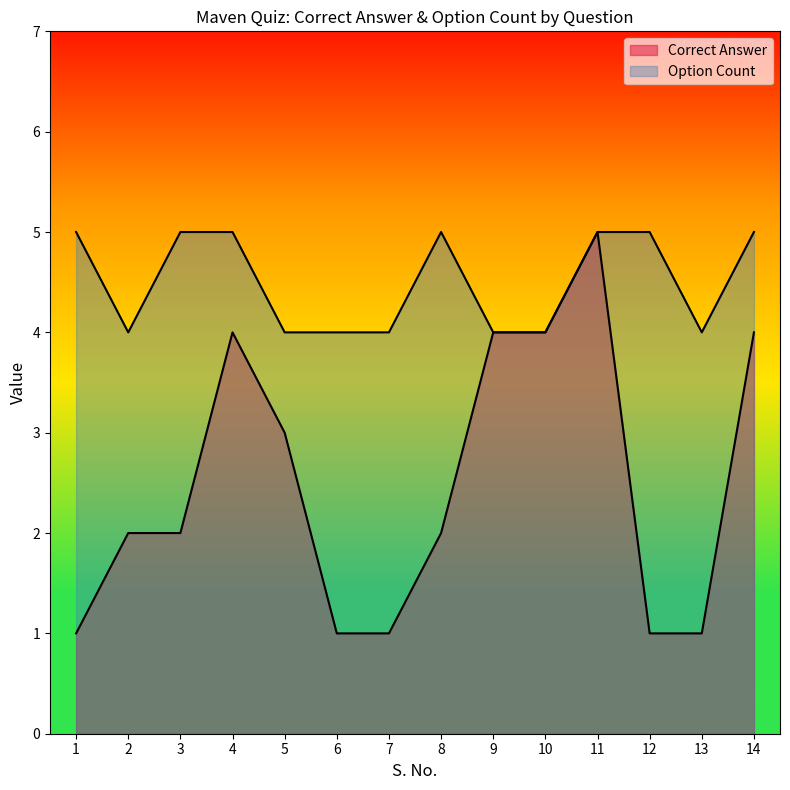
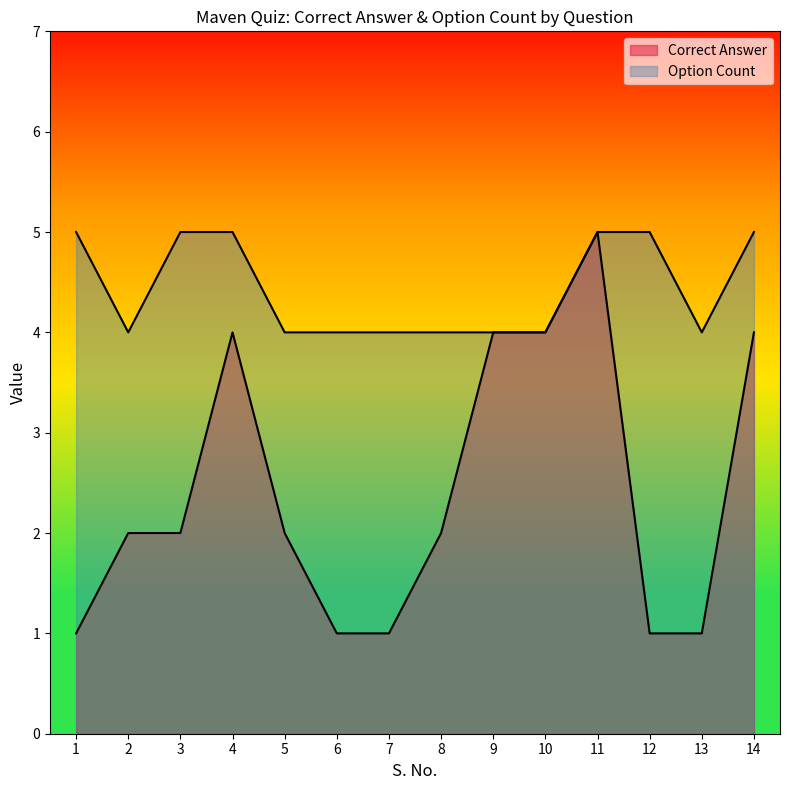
Correct Answer, 5: 3 -> 2
Option Count, 8: 5 -> 4
